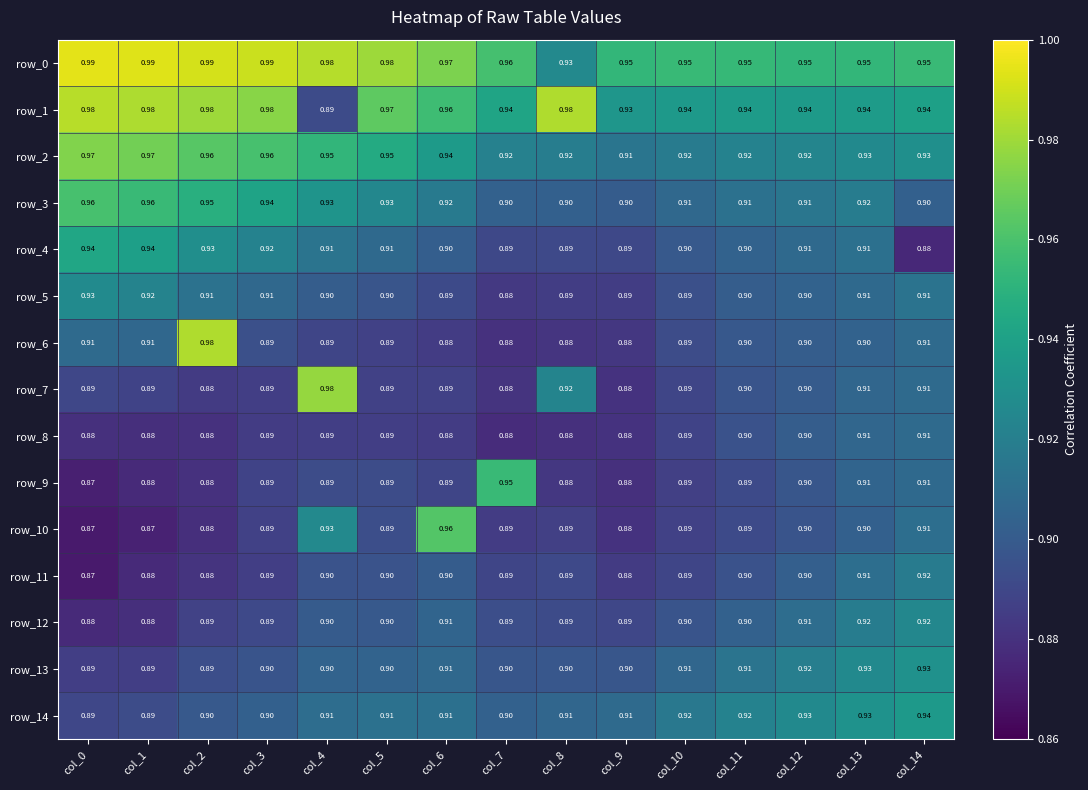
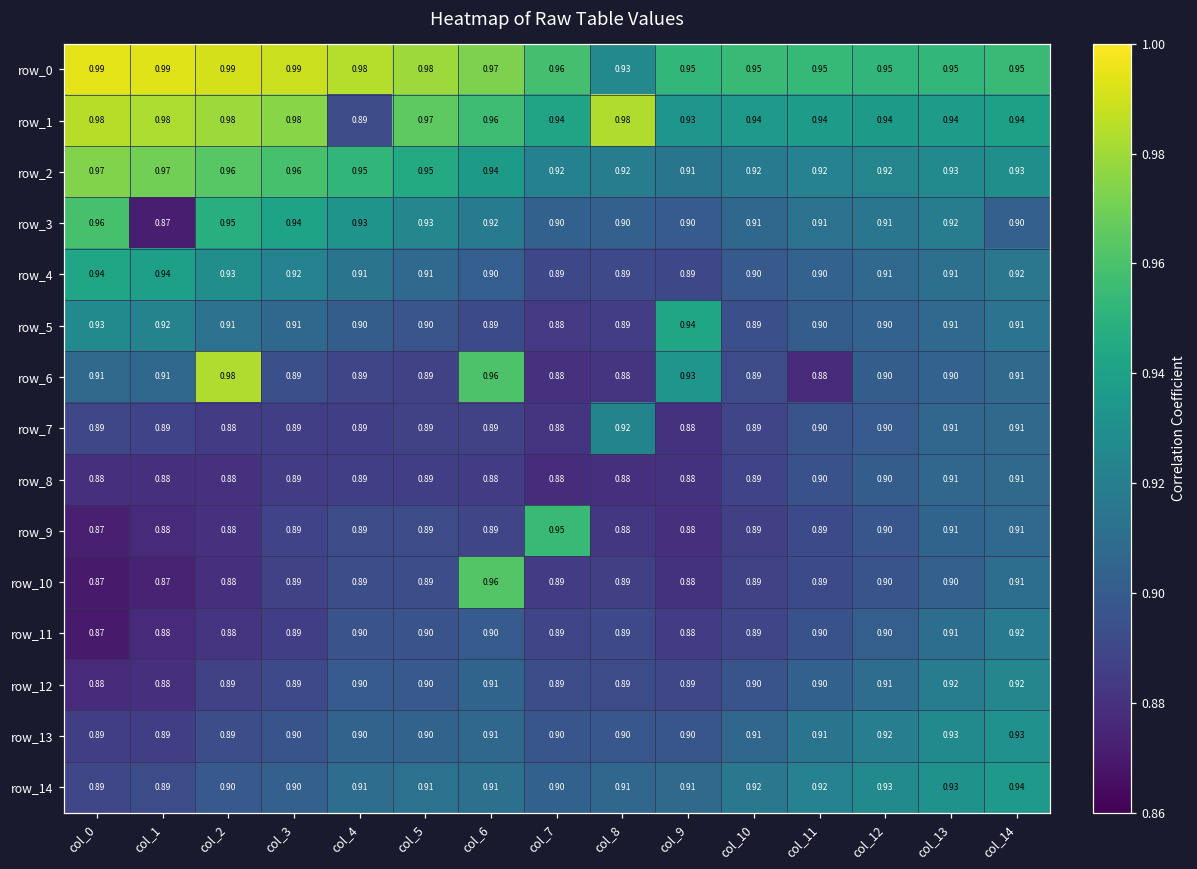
row_3, col_1: 0.96 -> 0.87
row_4, col_14: 0.88 -> 0.92
row_5, col_9: 0.89 -> 0.94
row_6, col_6: 0.88 -> 0.96
row_6, col_9: 0.88 -> 0.93
row_6, col_11: 0.90 -> 0.88
row_7, col_4: 0.98 -> 0.89
row_10, col_4: 0.93 -> 0.89
